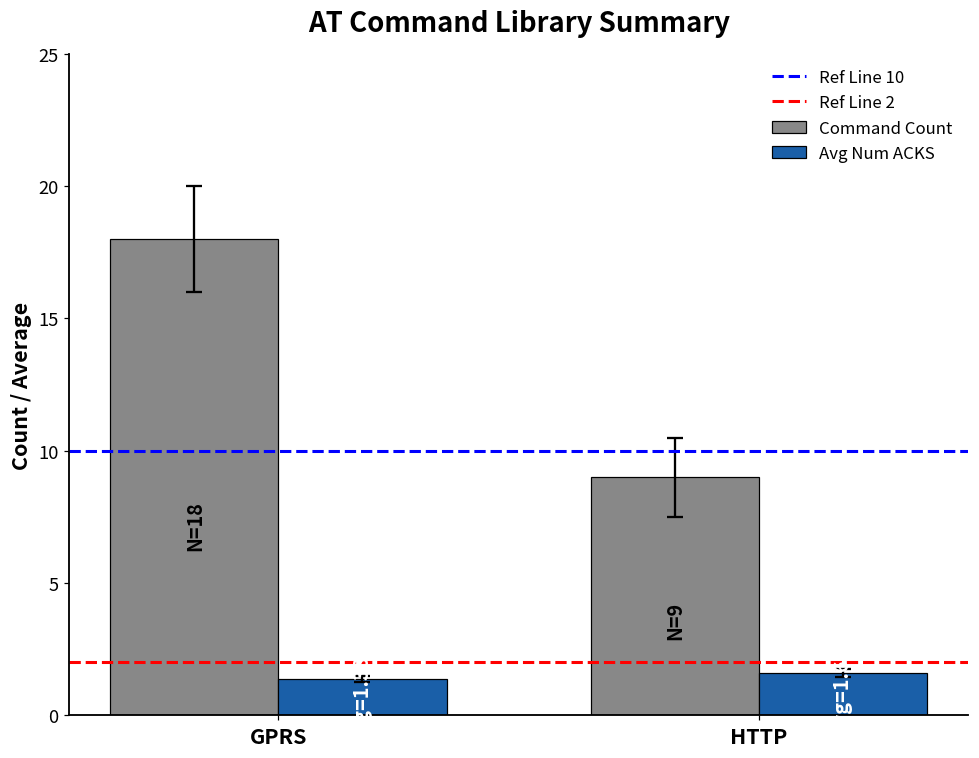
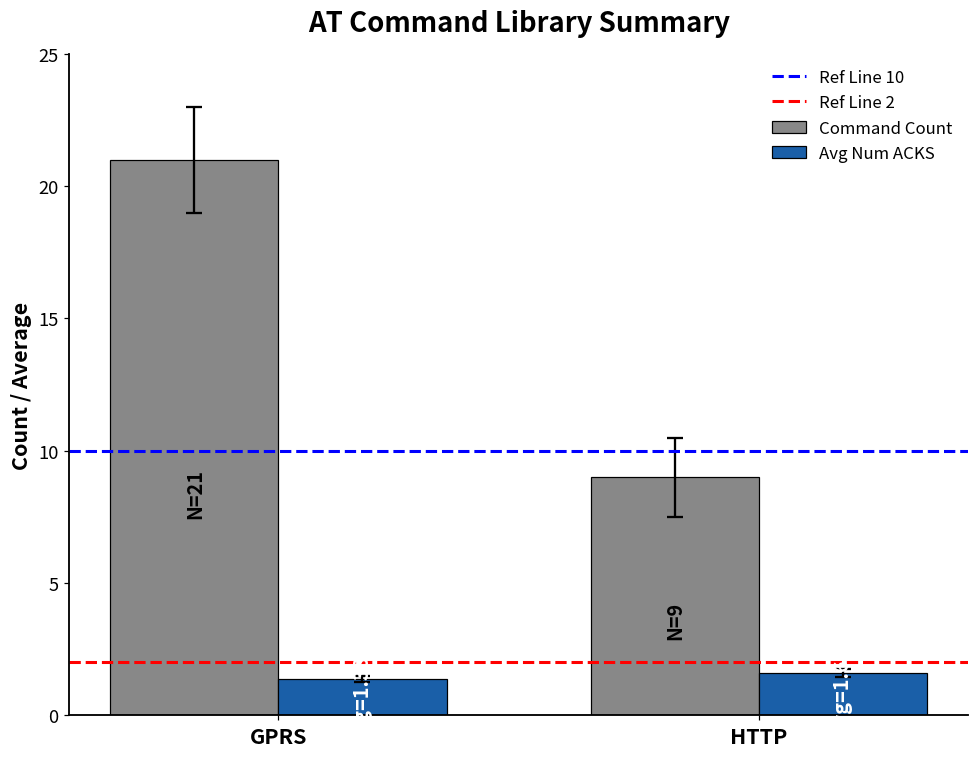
Command Count, GPRS: 18 -> 21
